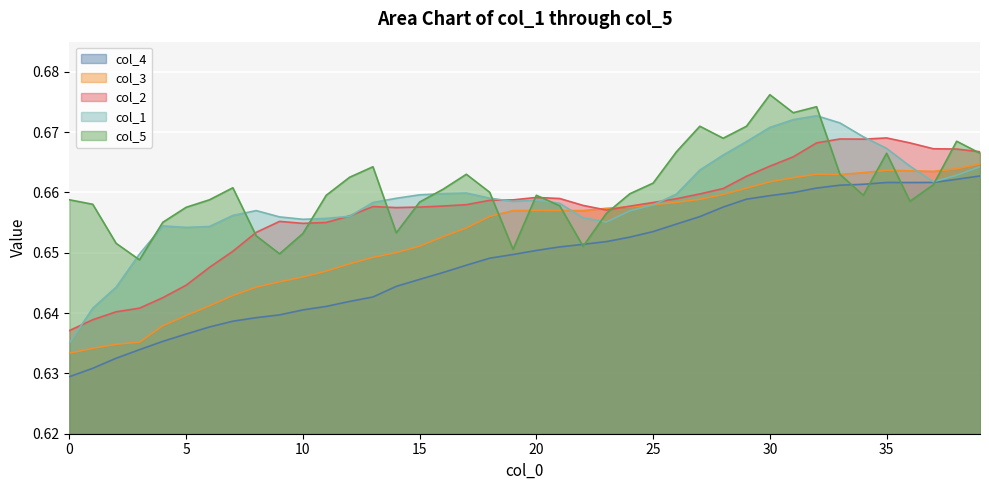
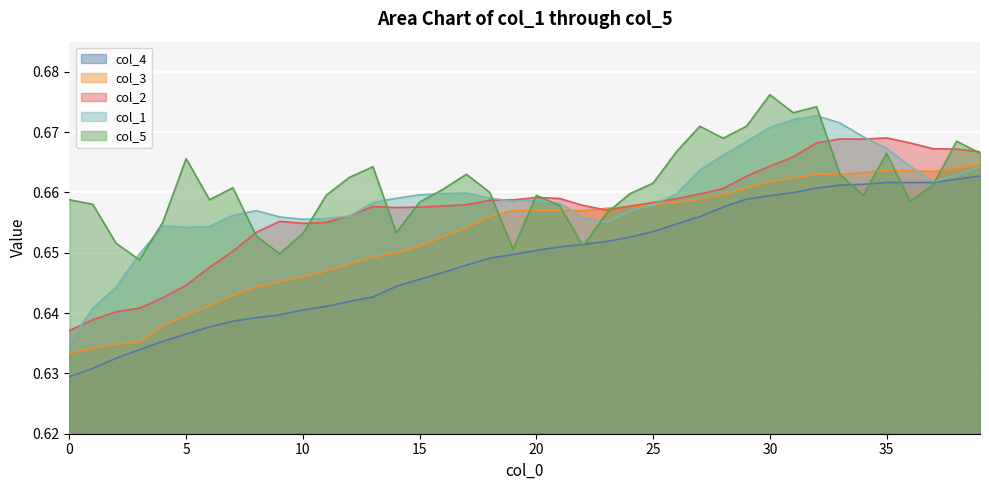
col_5, 5: 0.658 -> 0.666
